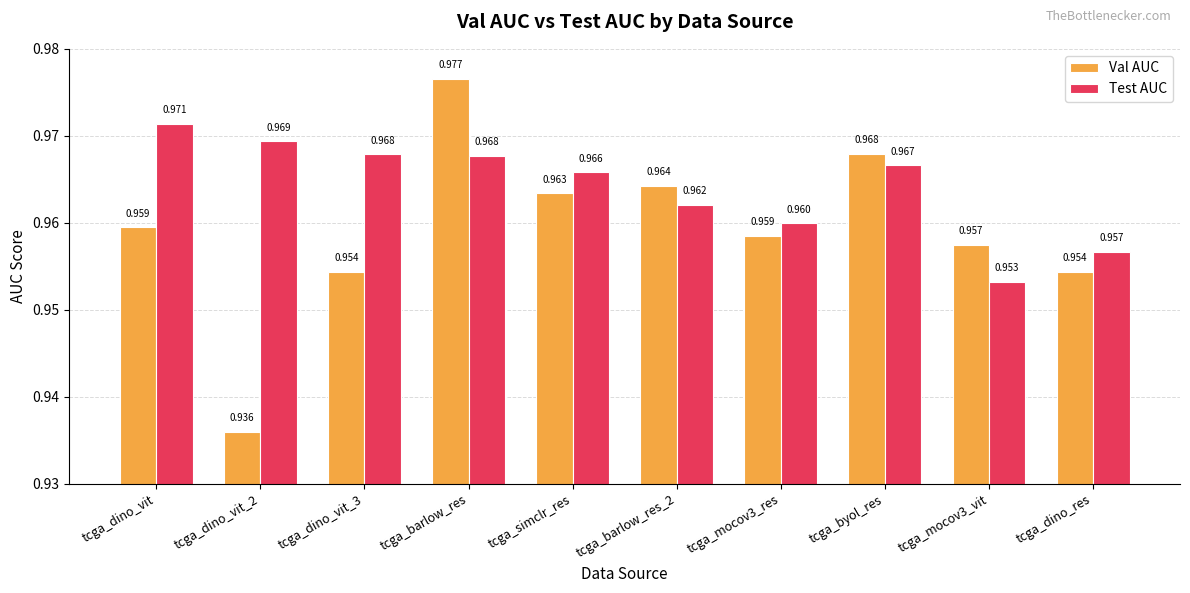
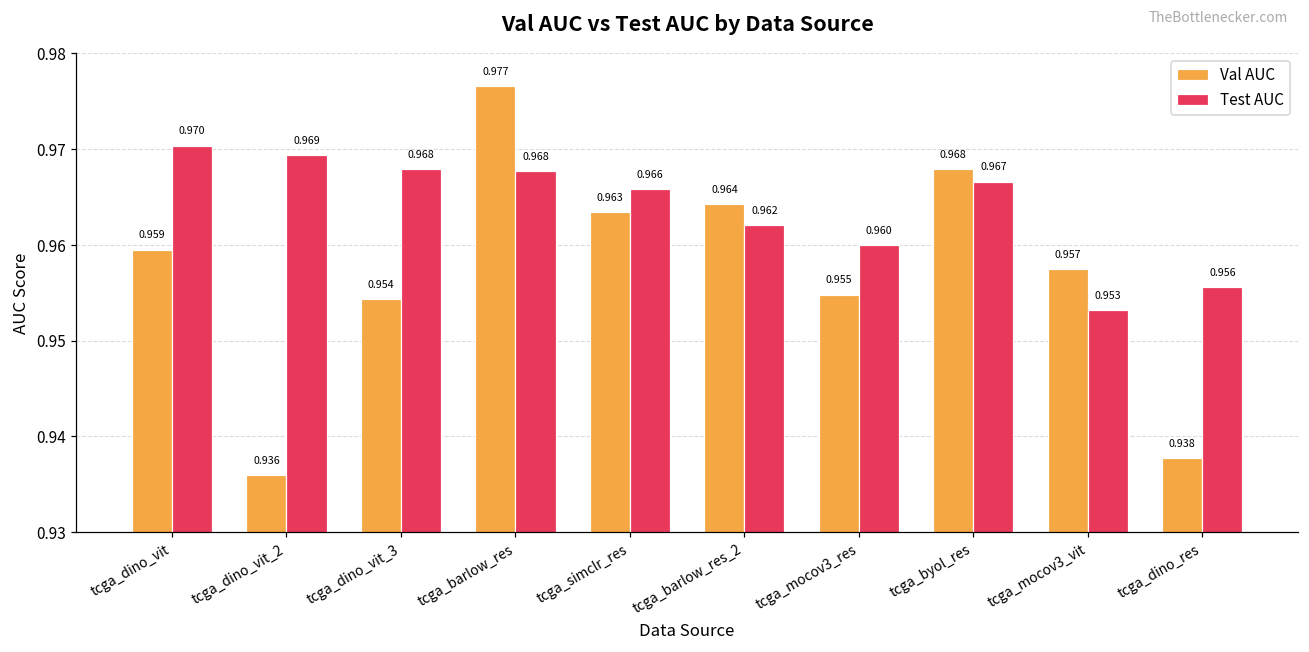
Test AUC, tcga_dino_vit: 0.971 -> 0.970
Val AUC, tcga_mocov3_res: 0.959 -> 0.955
Val AUC, tcga_dino_res: 0.954 -> 0.938
Test AUC, tcga_dino_res: 0.957 -> 0.956
